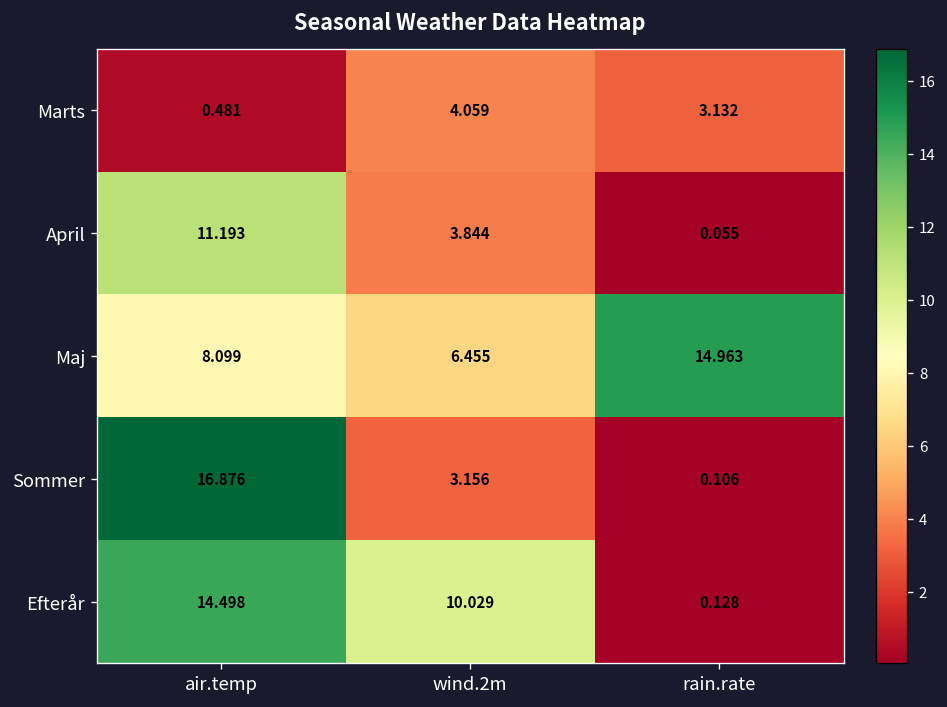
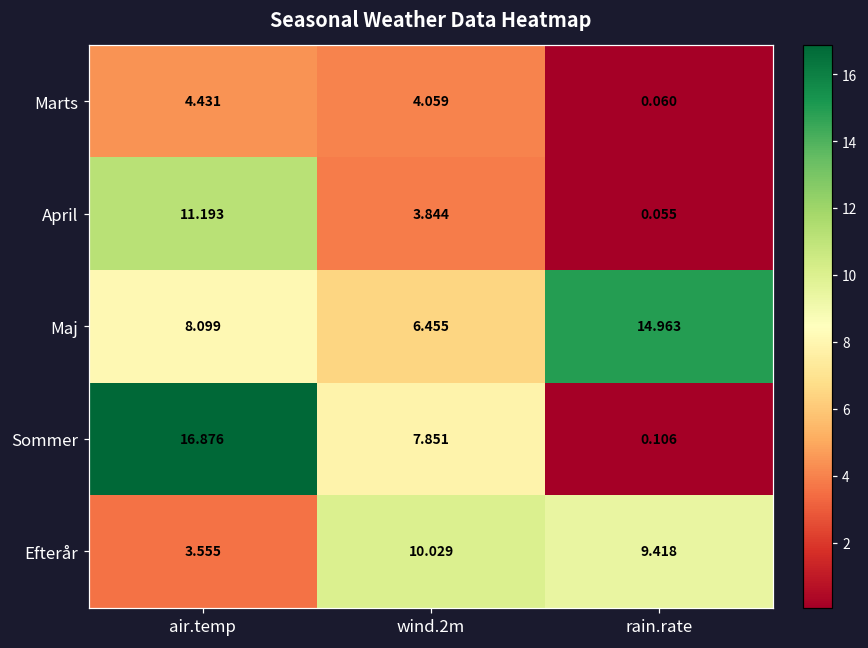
Marts, air.temp: 0.481 -> 4.431
Marts, rain.rate: 3.132 -> 0.060
Sommer, wind.2m: 3.156 -> 7.851
Efterår, air.temp: 14.498 -> 3.555
Efterår, rain.rate: 0.128 -> 9.418
